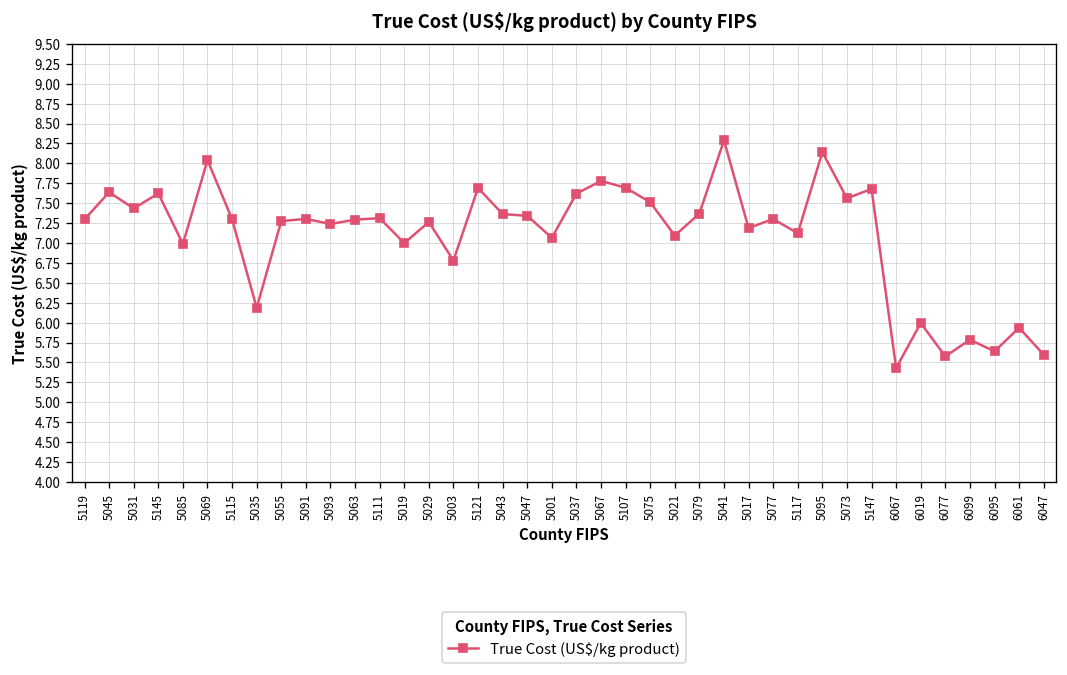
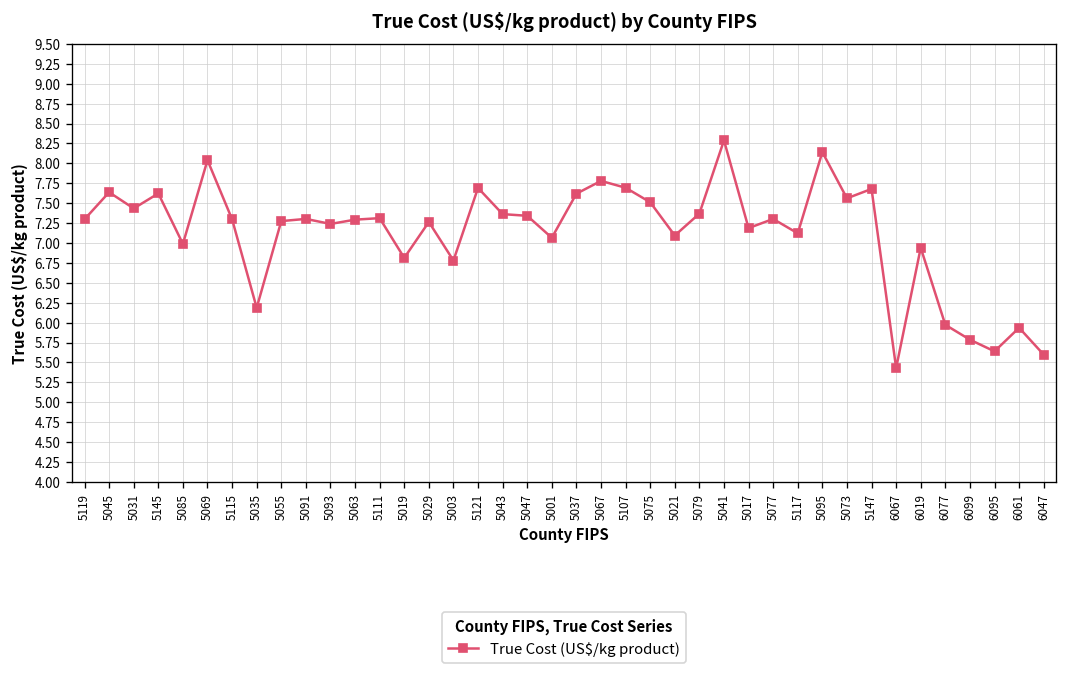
5019: 7.0 -> 6.8
6019: 6.0 -> 6.9
6077: 5.6 -> 6.0
